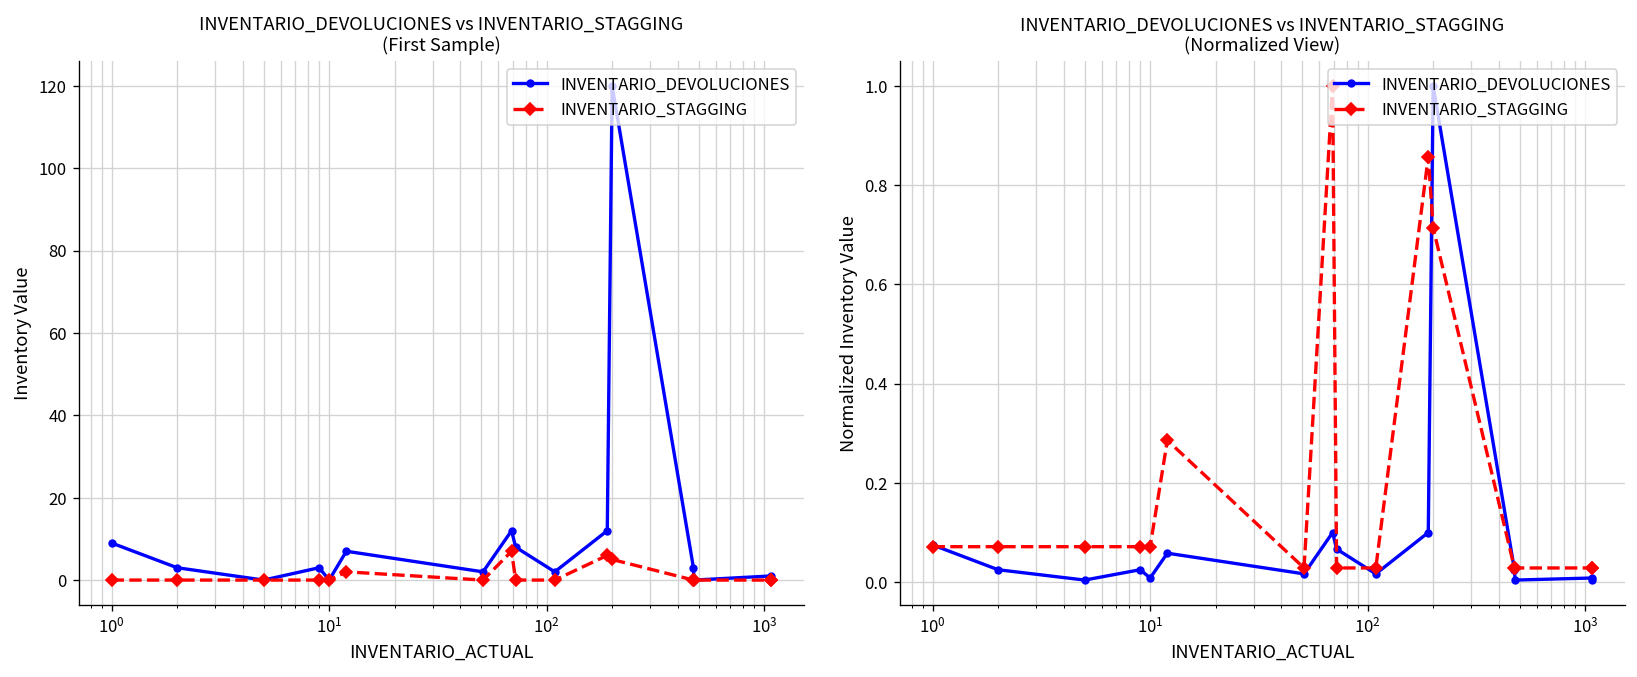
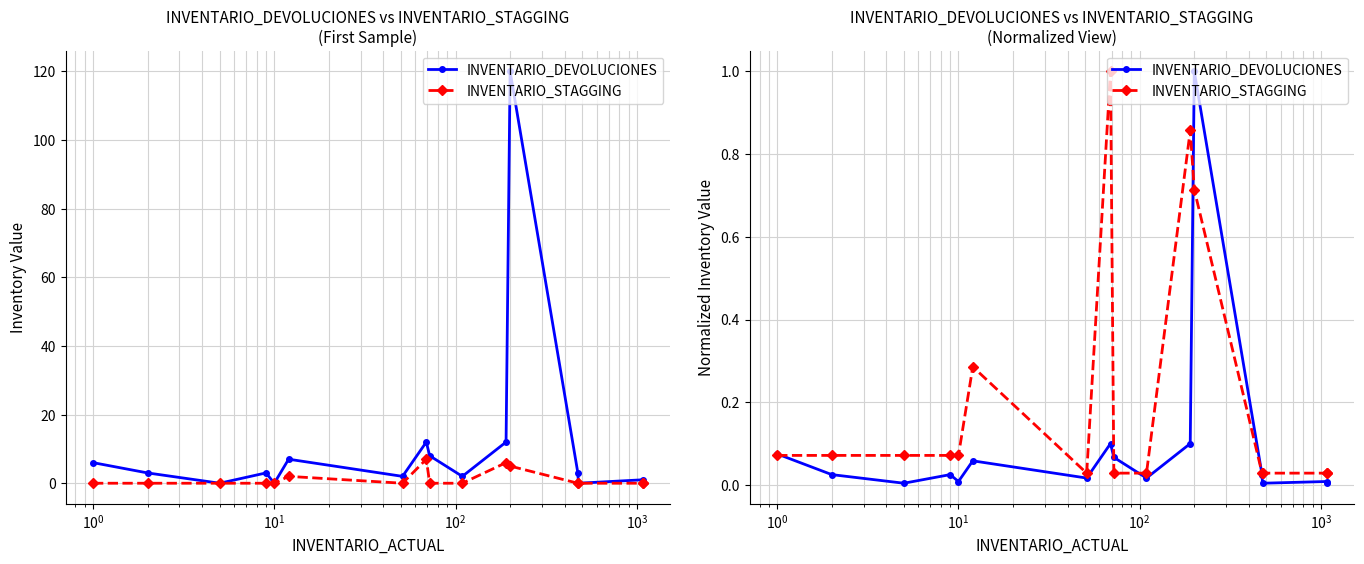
INVENTARIO_DEVOLUCIONES vs INVENTARIO_STAGGING (First Sample), INVENTARIO_DEVOLUCIONES, 10^0: 9 -> 6
